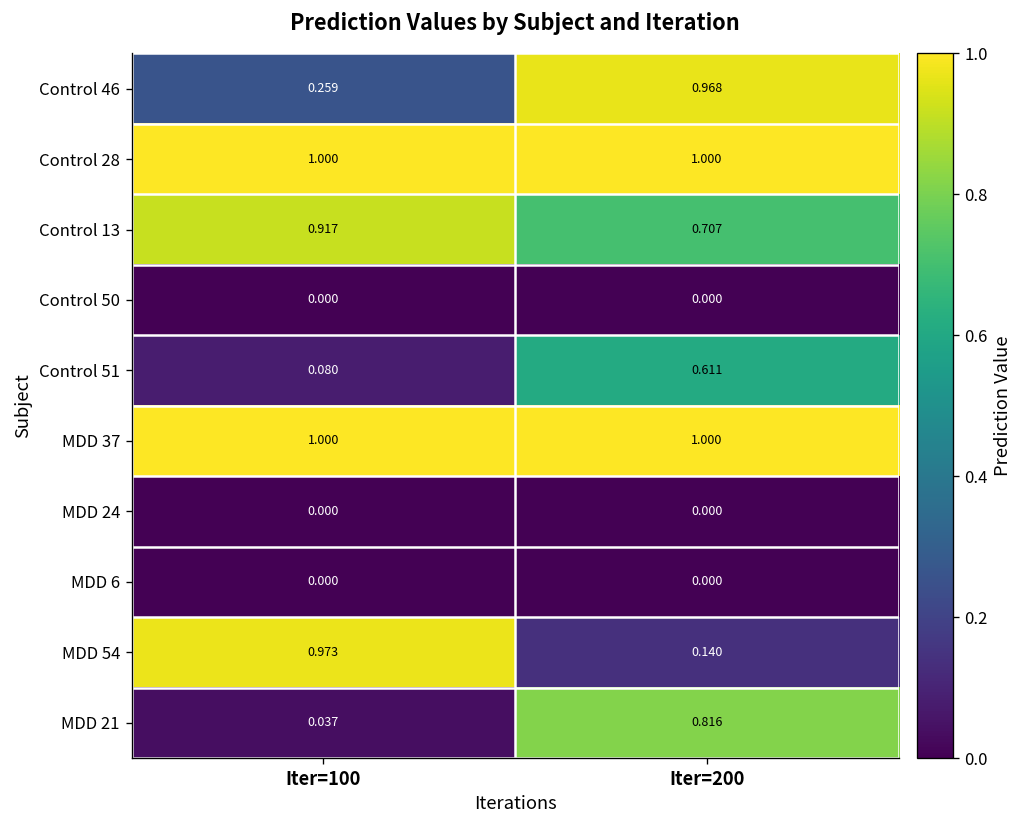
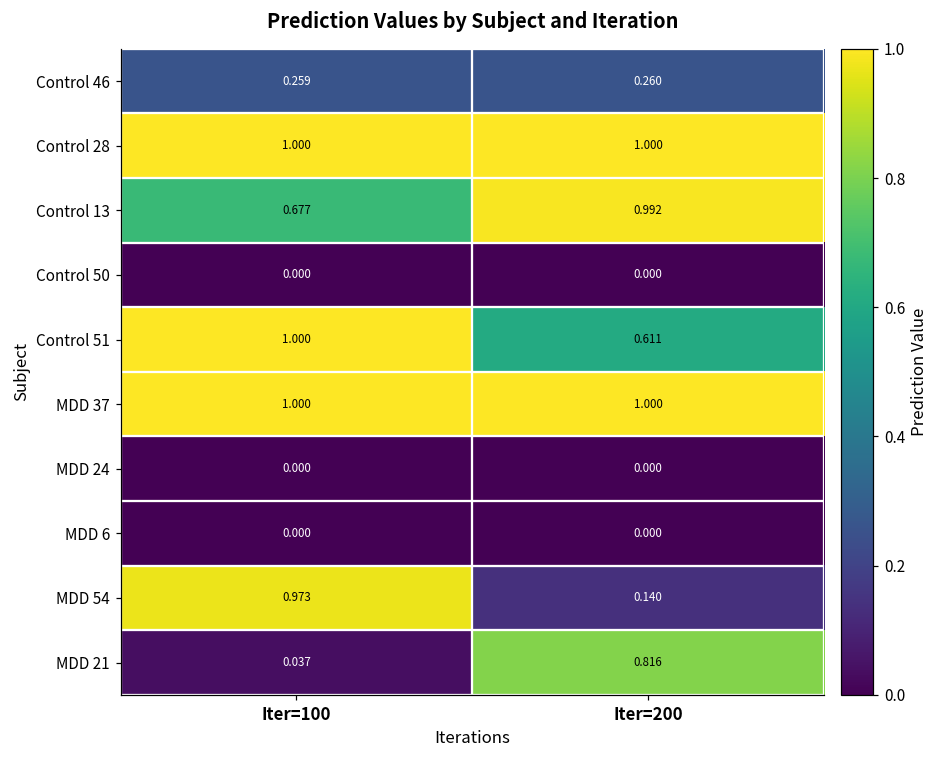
Control 46, Iter=200: 0.968 -> 0.260
Control 13, Iter=100: 0.917 -> 0.677
Control 13, Iter=200: 0.707 -> 0.992
Control 51, Iter=100: 0.080 -> 1.000
